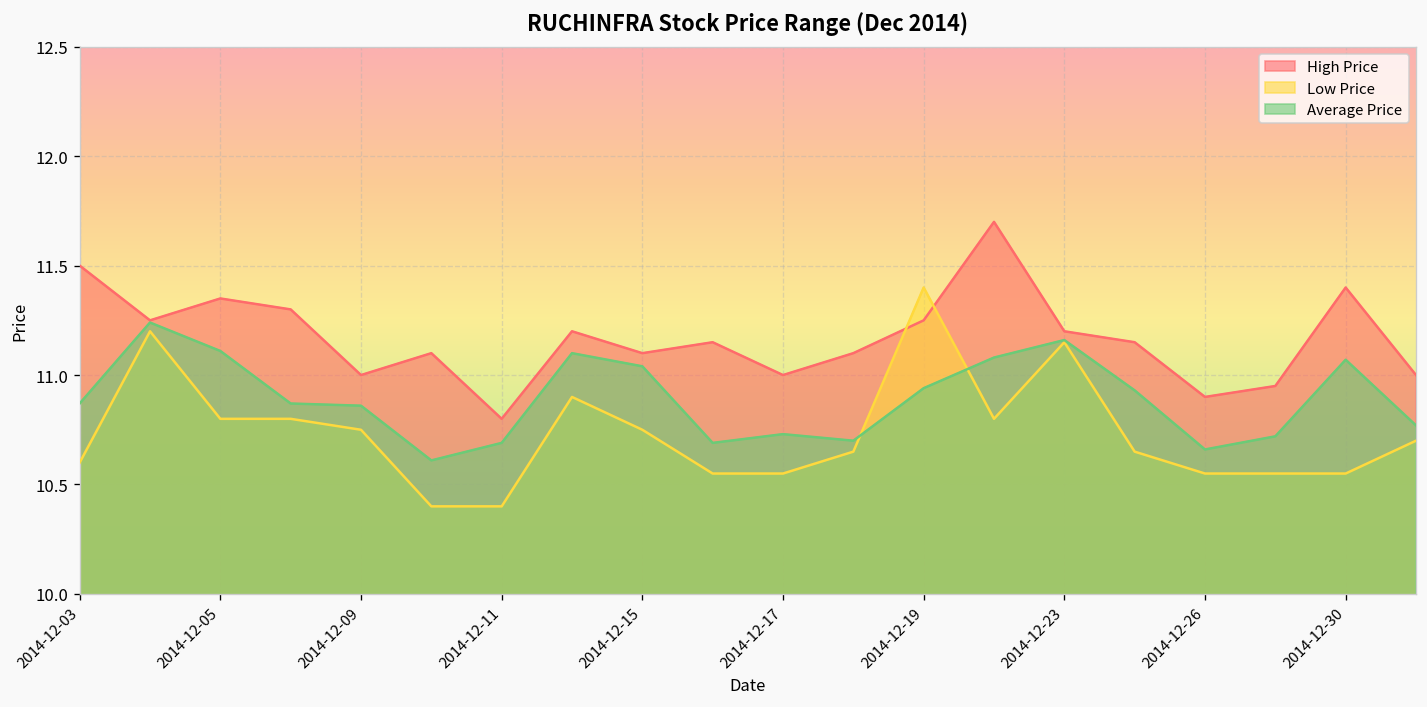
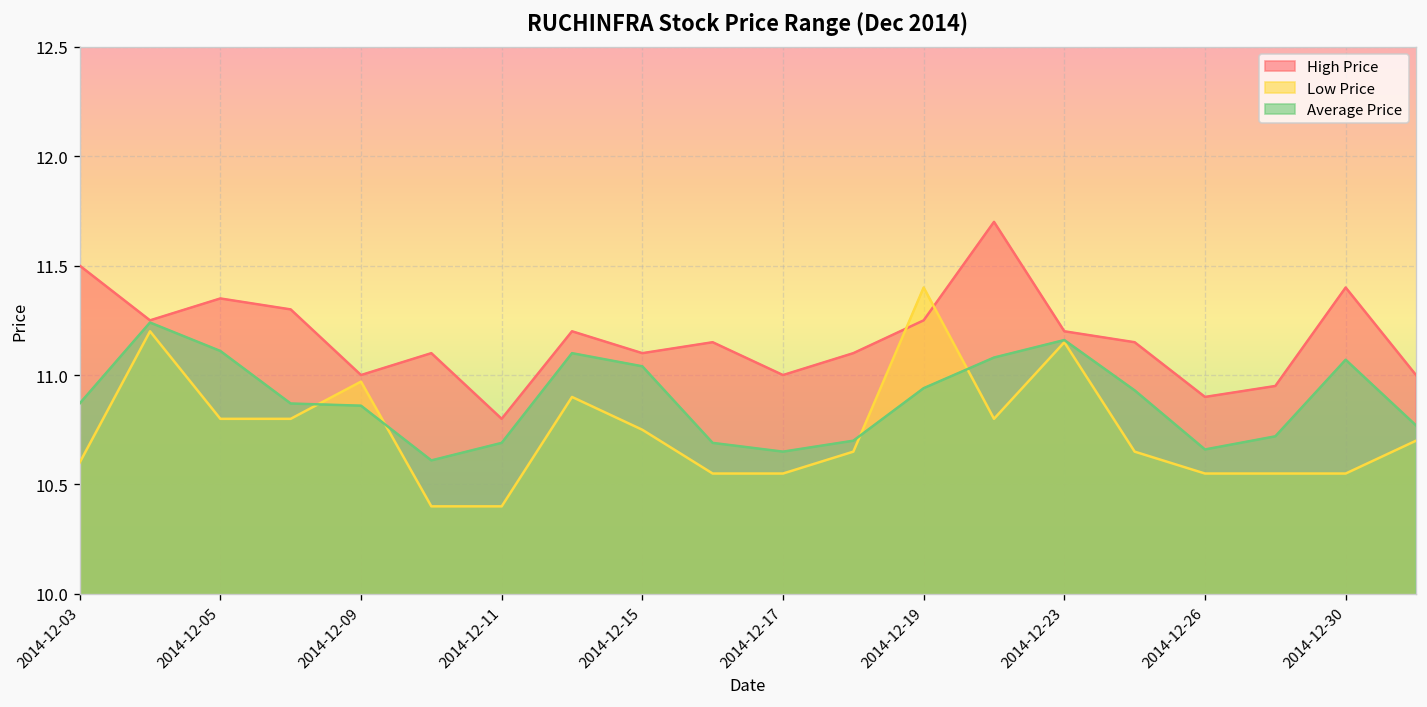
Low Price, 2014-12-09: 10.75 -> 10.97
Average Price, 2014-12-17: 10.73 -> 10.65
